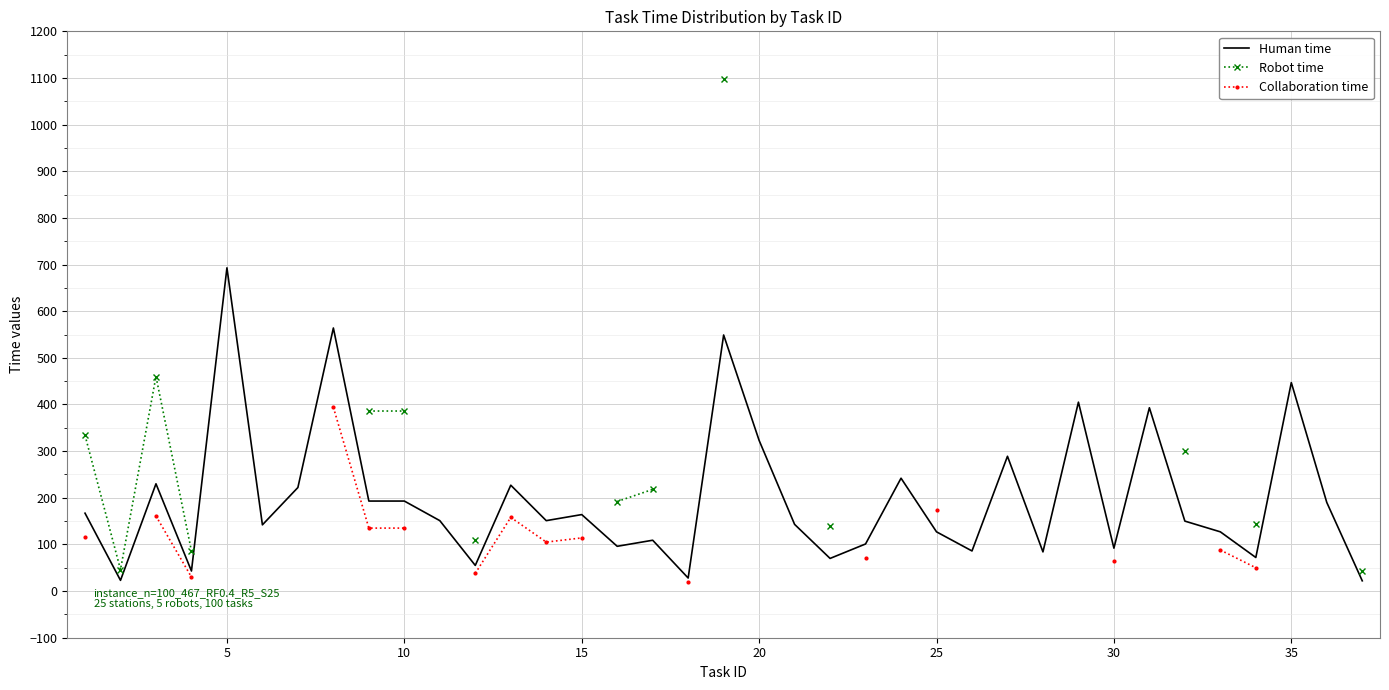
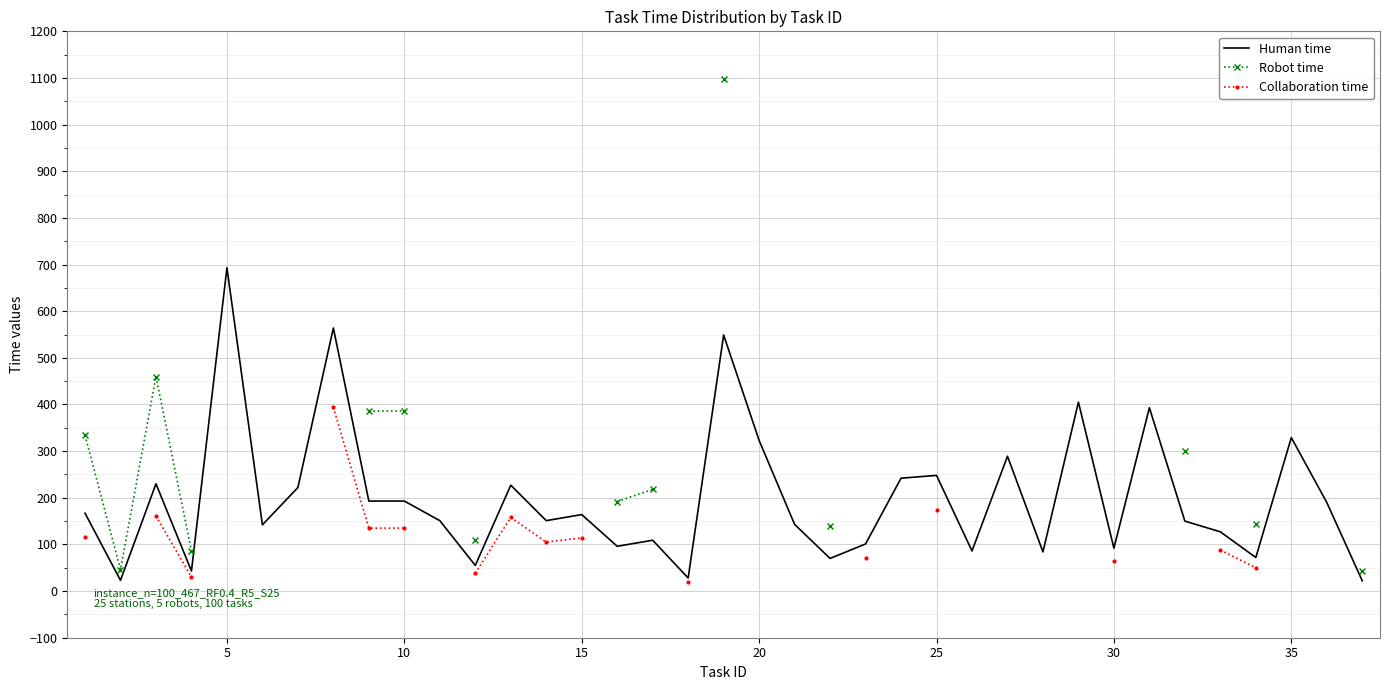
Human time, 25: 130 -> 250
Human time, 35: 450 -> 330
